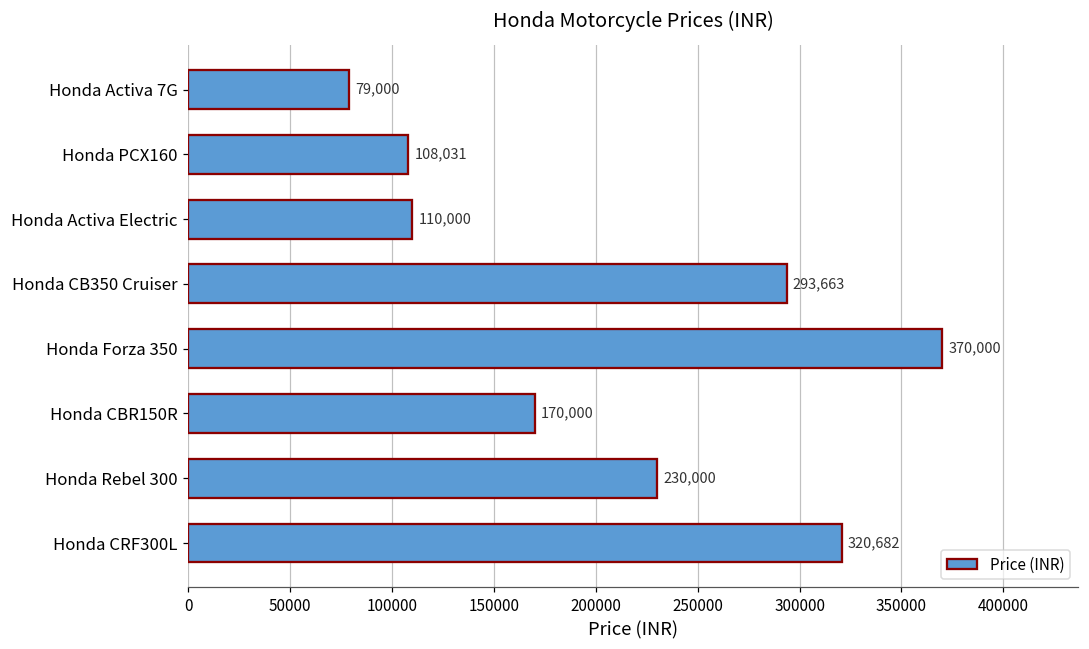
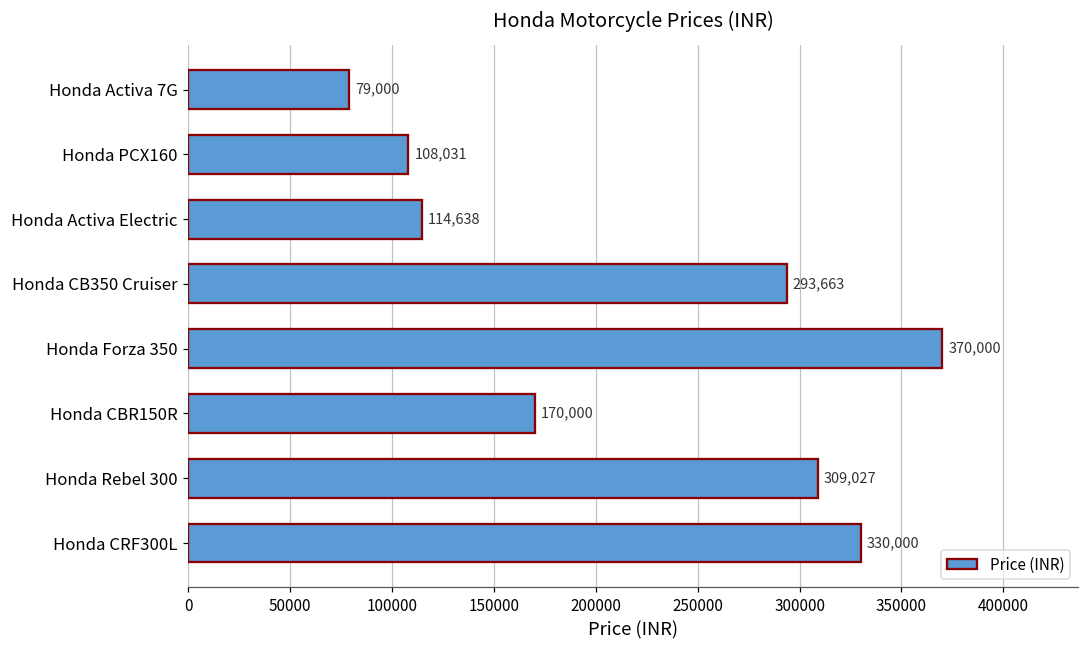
Honda Activa Electric: 110,000 -> 114,638
Honda Rebel 300: 230,000 -> 309,027
Honda CRF300L: 320,682 -> 330,000
